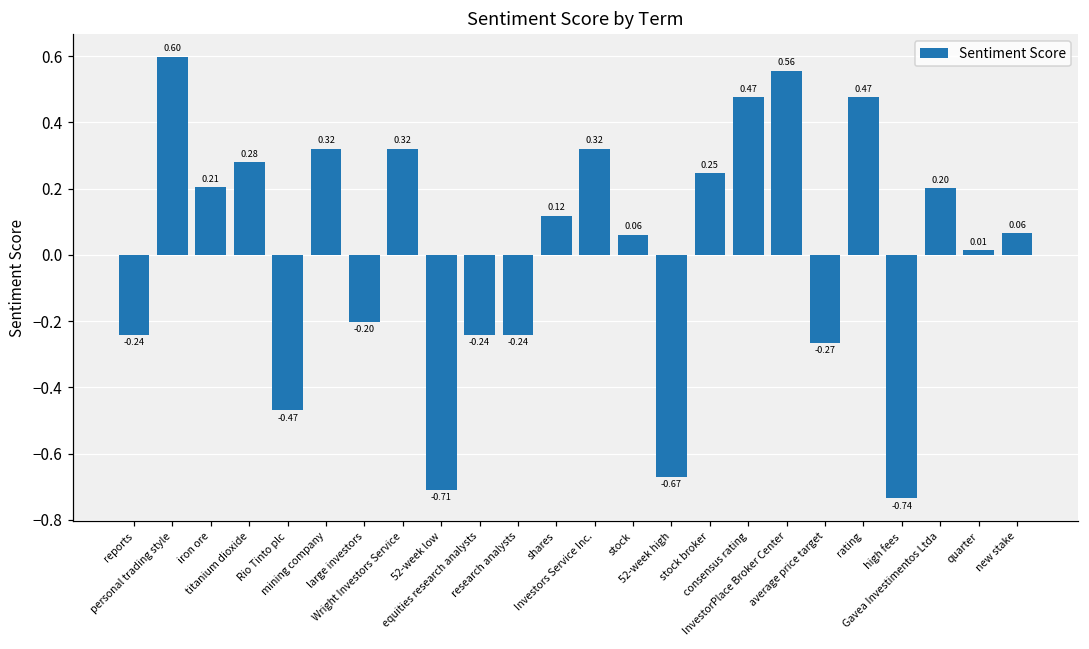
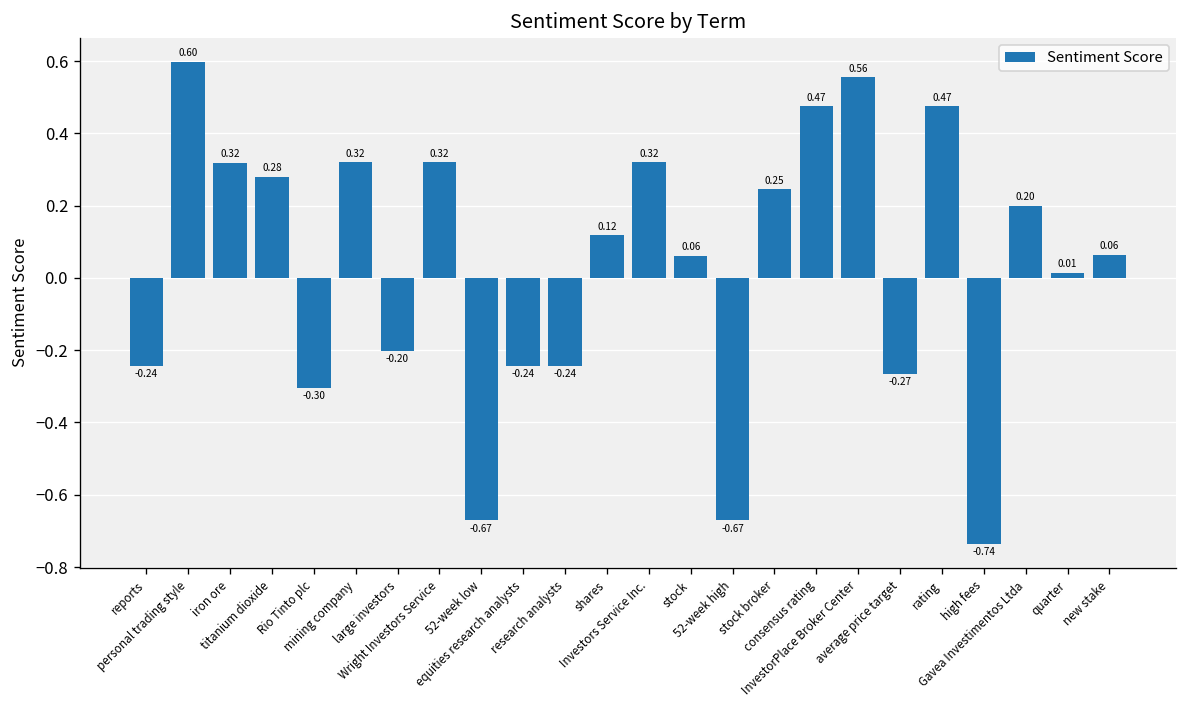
iron ore: 0.21 -> 0.32
Rio Tinto plc: -0.47 -> -0.30
52-week low: -0.71 -> -0.67
